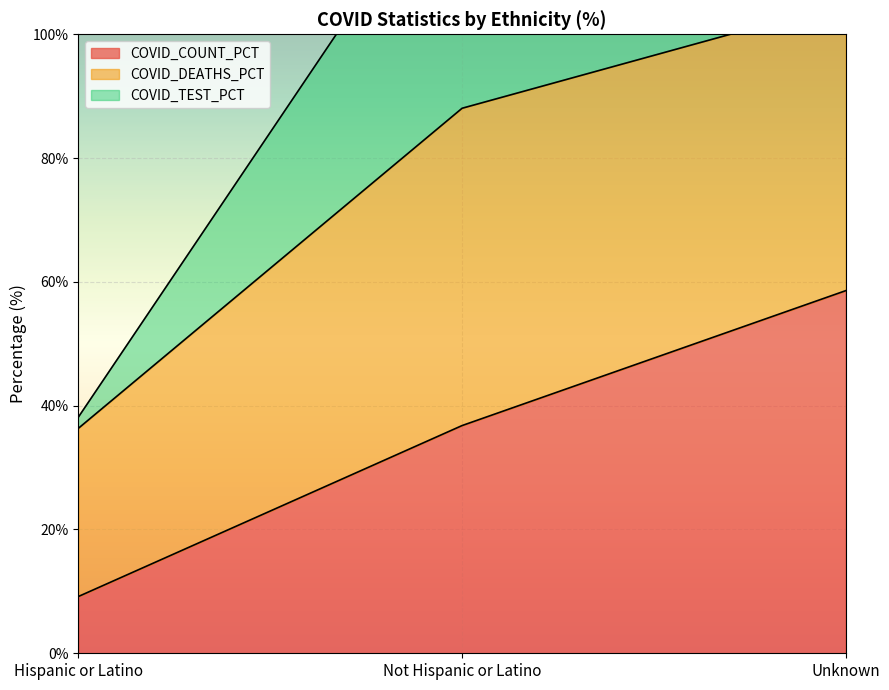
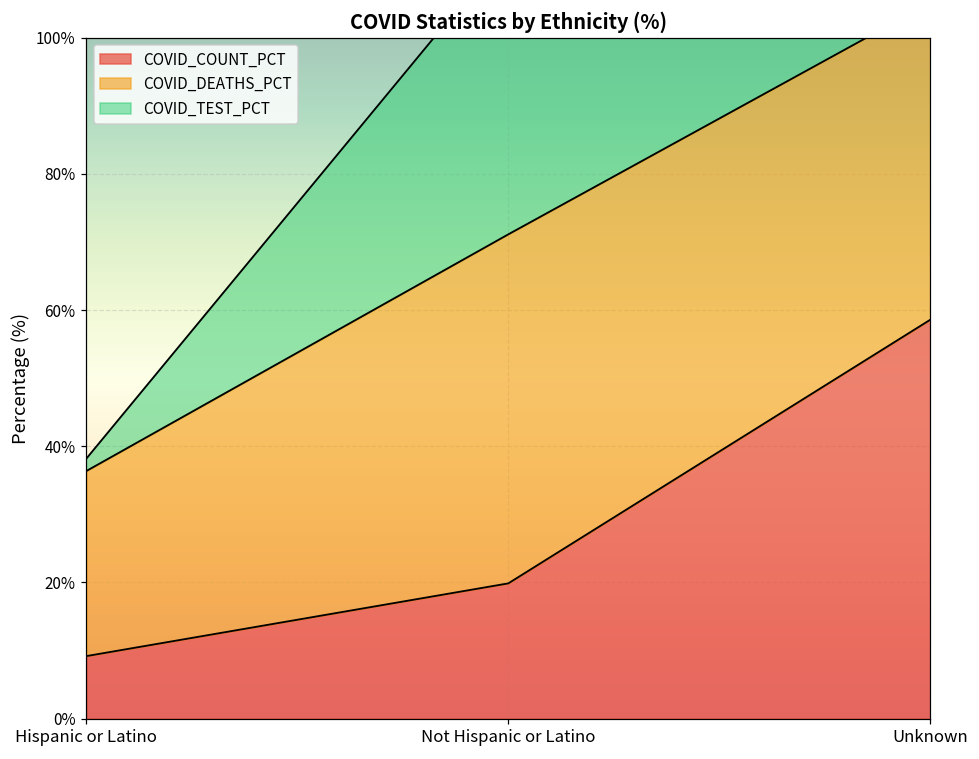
COVID_COUNT_PCT, Not Hispanic or Latino: 37% -> 20%
